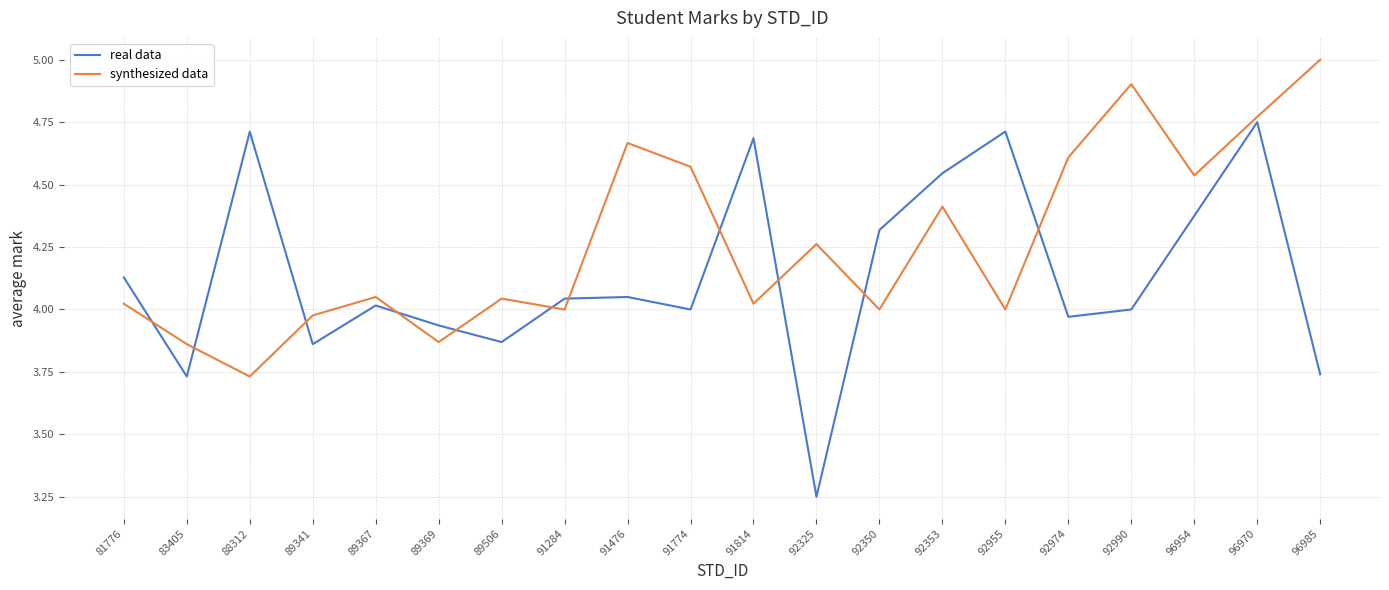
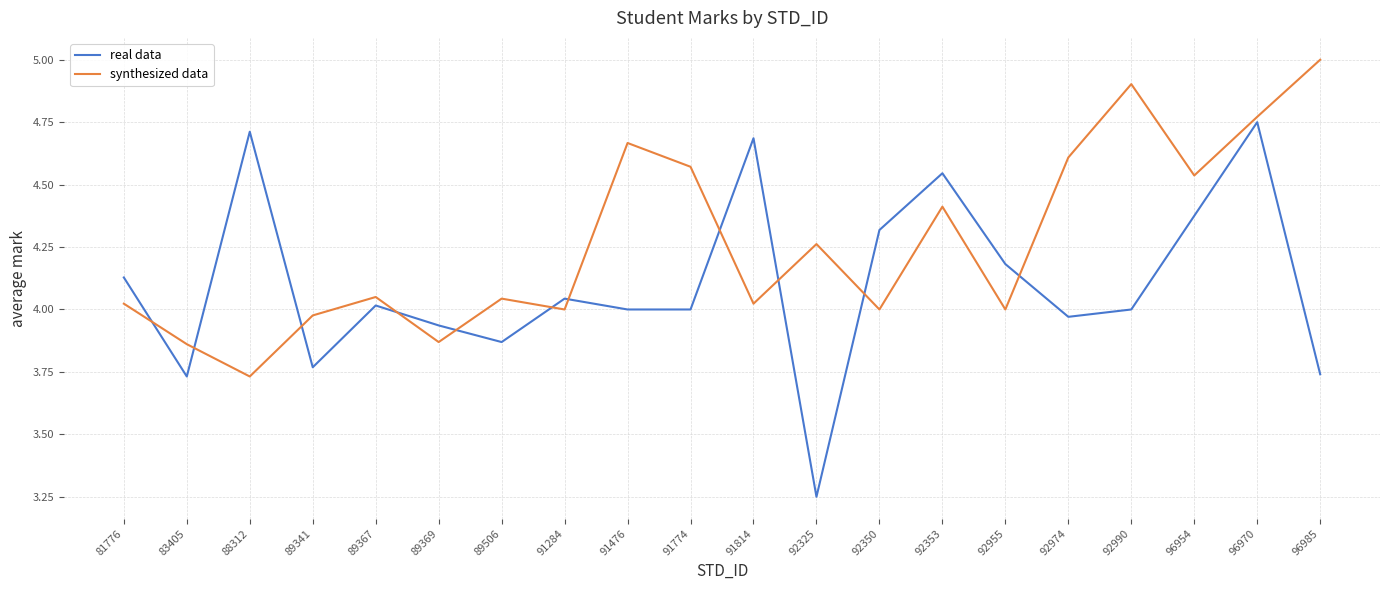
real data, 89341: 3.86 -> 3.77
real data, 91476: 4.05 -> 4.00
real data, 92955: 4.71 -> 4.18
